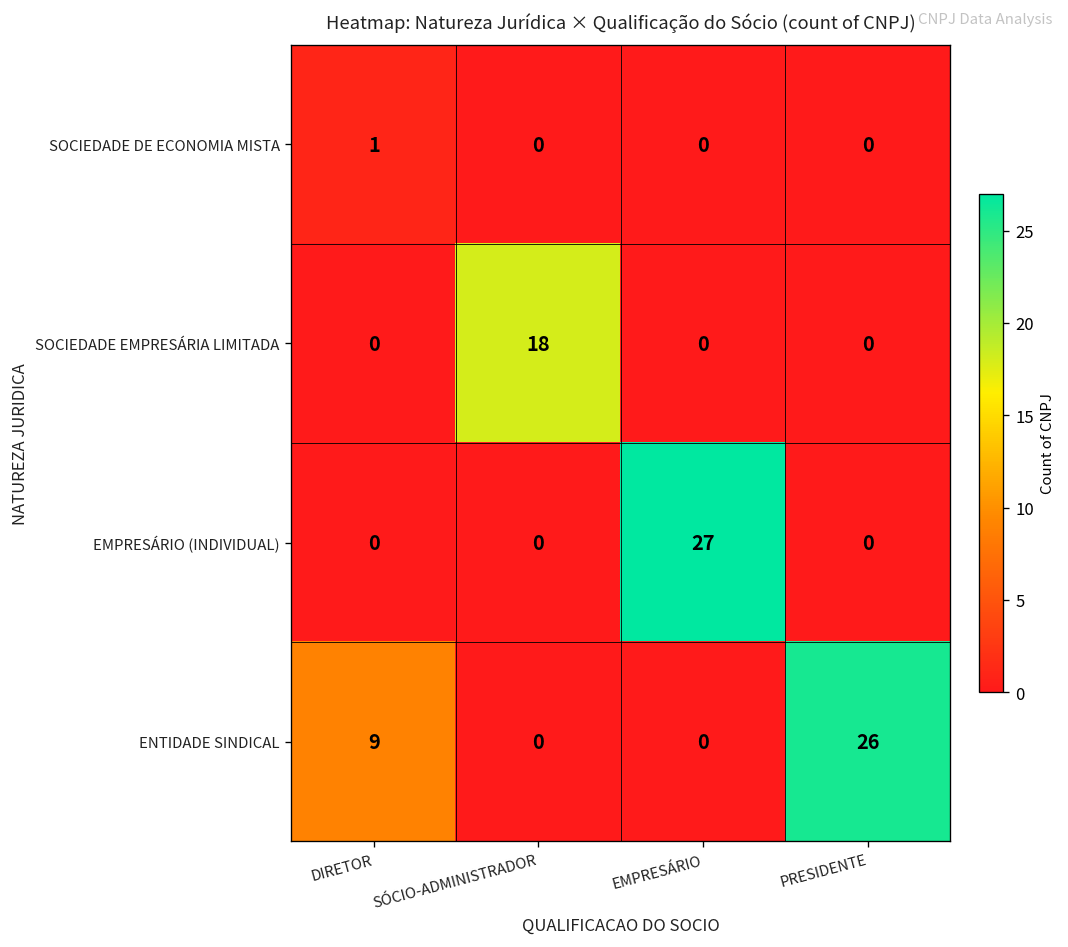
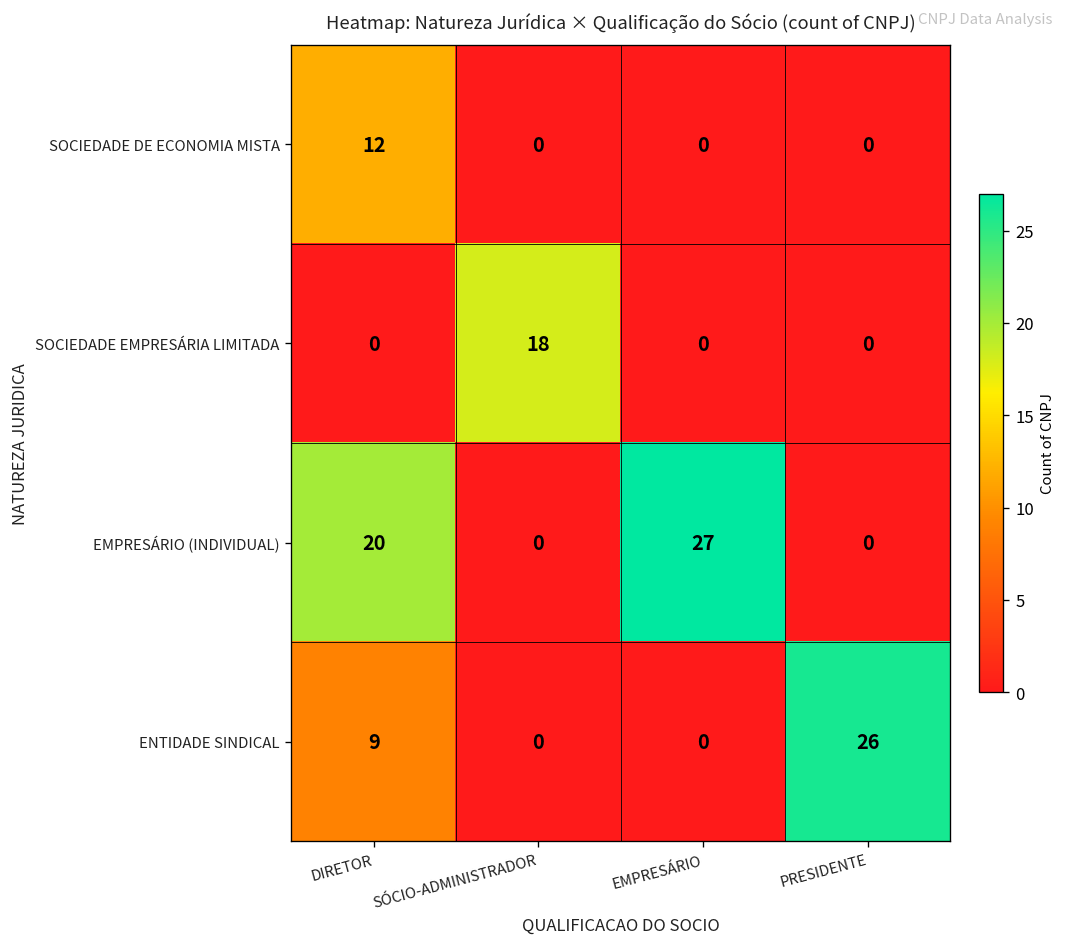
SOCIEDADE DE ECONOMIA MISTA, DIRETOR: 1 -> 12
EMPRESÁRIO (INDIVIDUAL), DIRETOR: 0 -> 20
